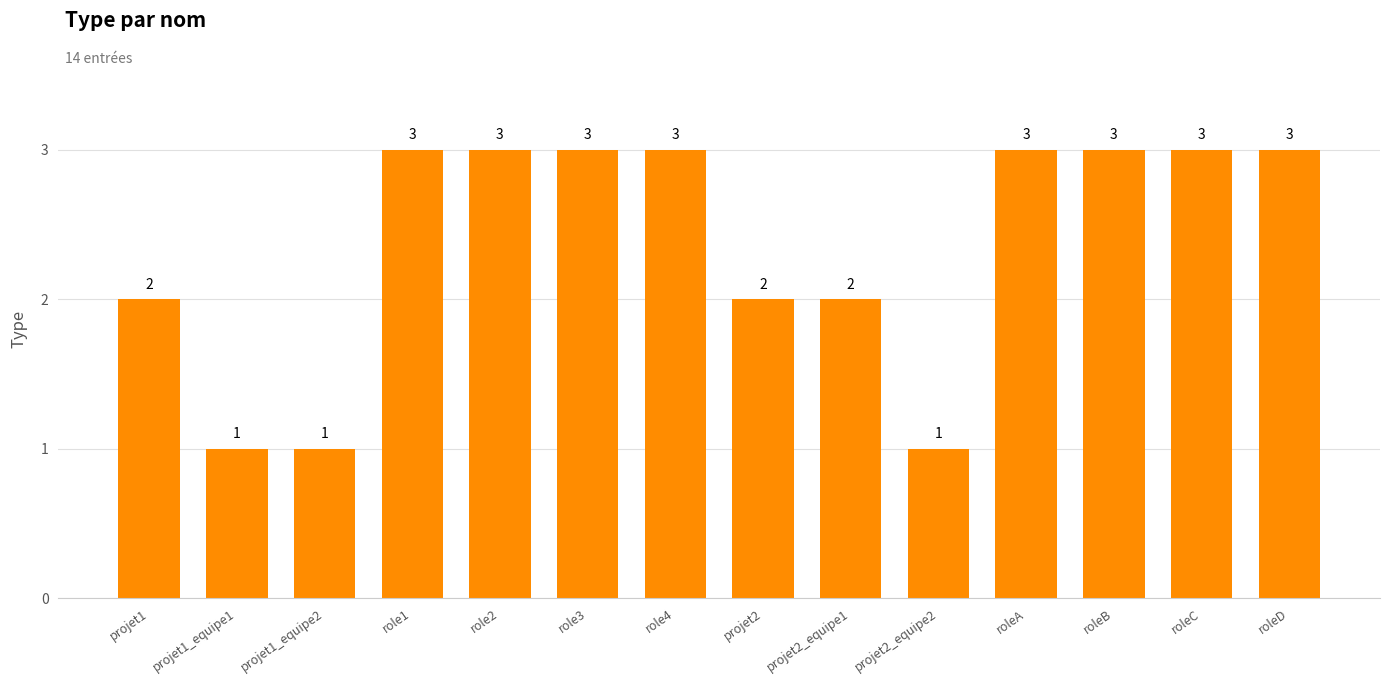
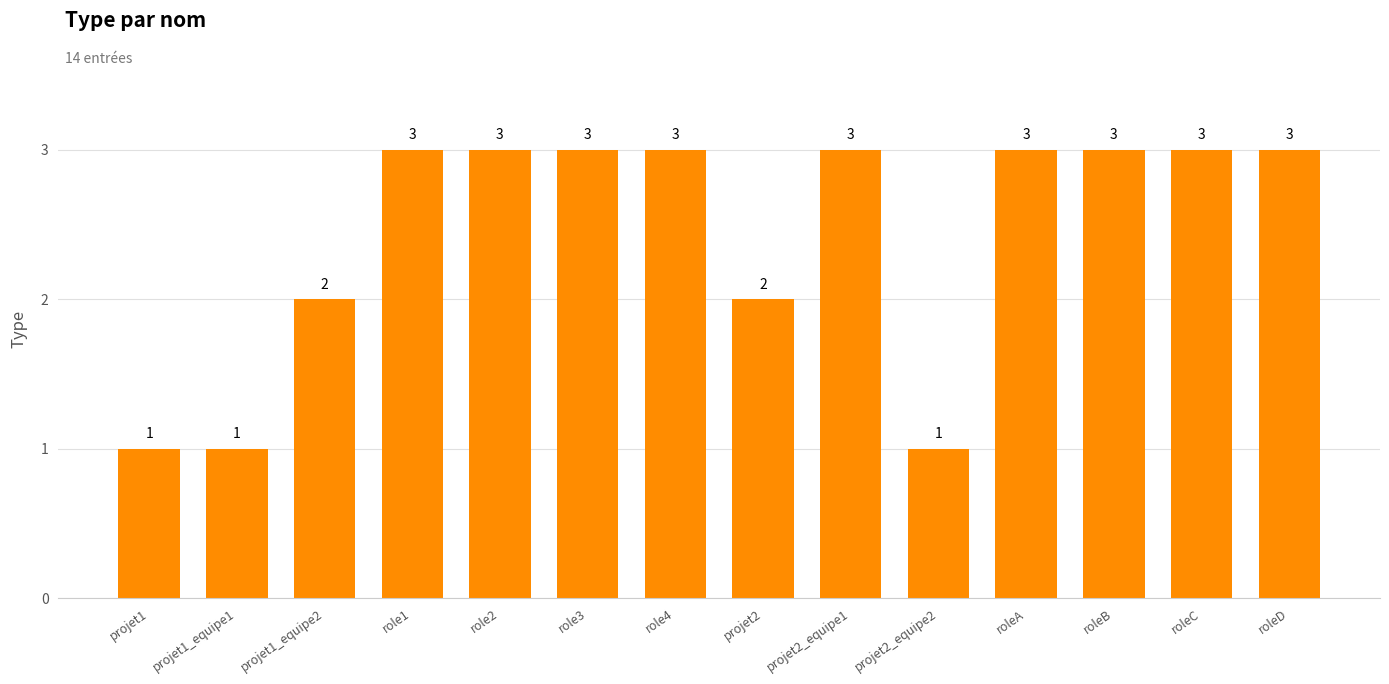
projet1: 2 -> 1
projet1_equipe2: 1 -> 2
projet2_equipe1: 2 -> 3
